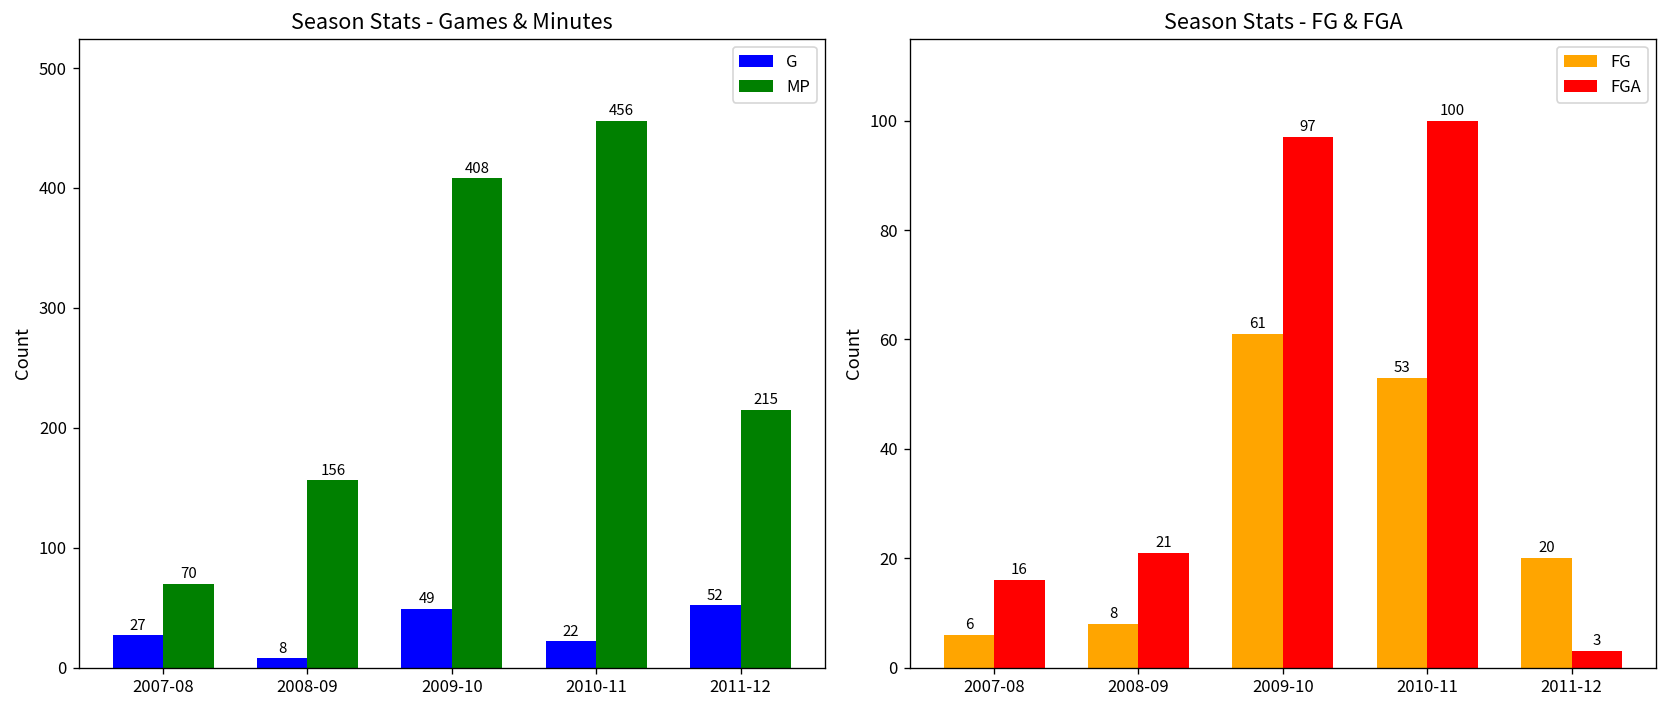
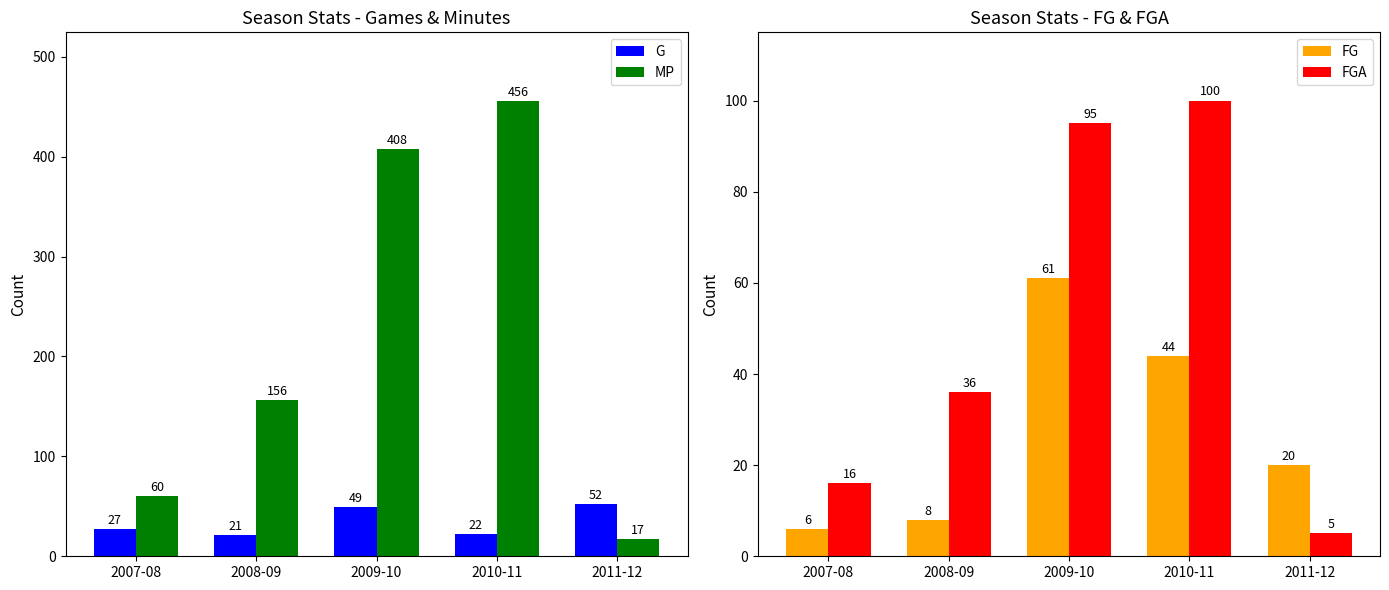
Season Stats - Games & Minutes, MP, 2007-08: 70 -> 60
Season Stats - Games & Minutes, G, 2008-09: 8 -> 21
Season Stats - Games & Minutes, MP, 2011-12: 215 -> 17
Season Stats - FG & FGA, FGA, 2008-09: 21 -> 36
Season Stats - FG & FGA, FGA, 2009-10: 97 -> 95
Season Stats - FG & FGA, FG, 2010-11: 53 -> 44
Season Stats - FG & FGA, FGA, 2011-12: 3 -> 5
